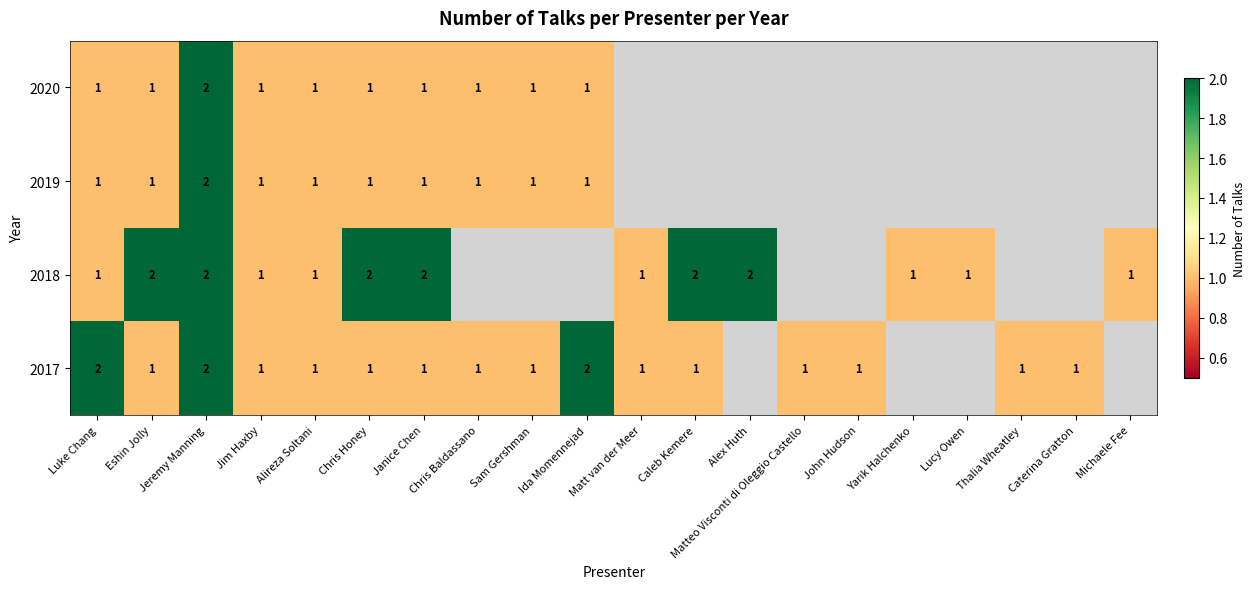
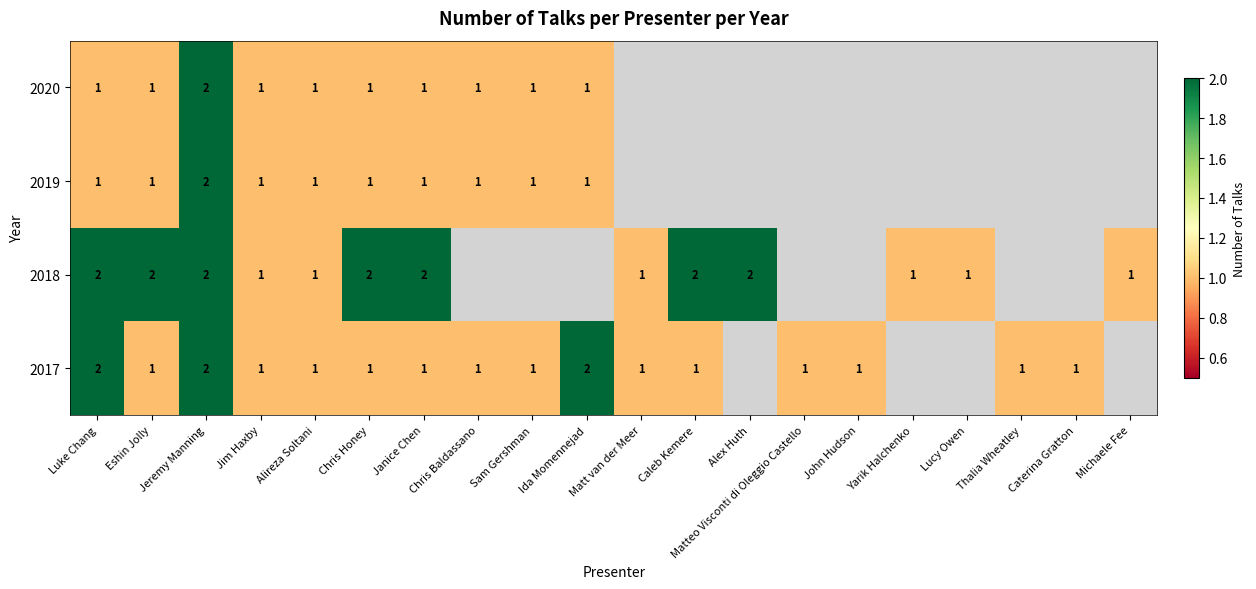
2018, Luke Chang: 1 -> 2
